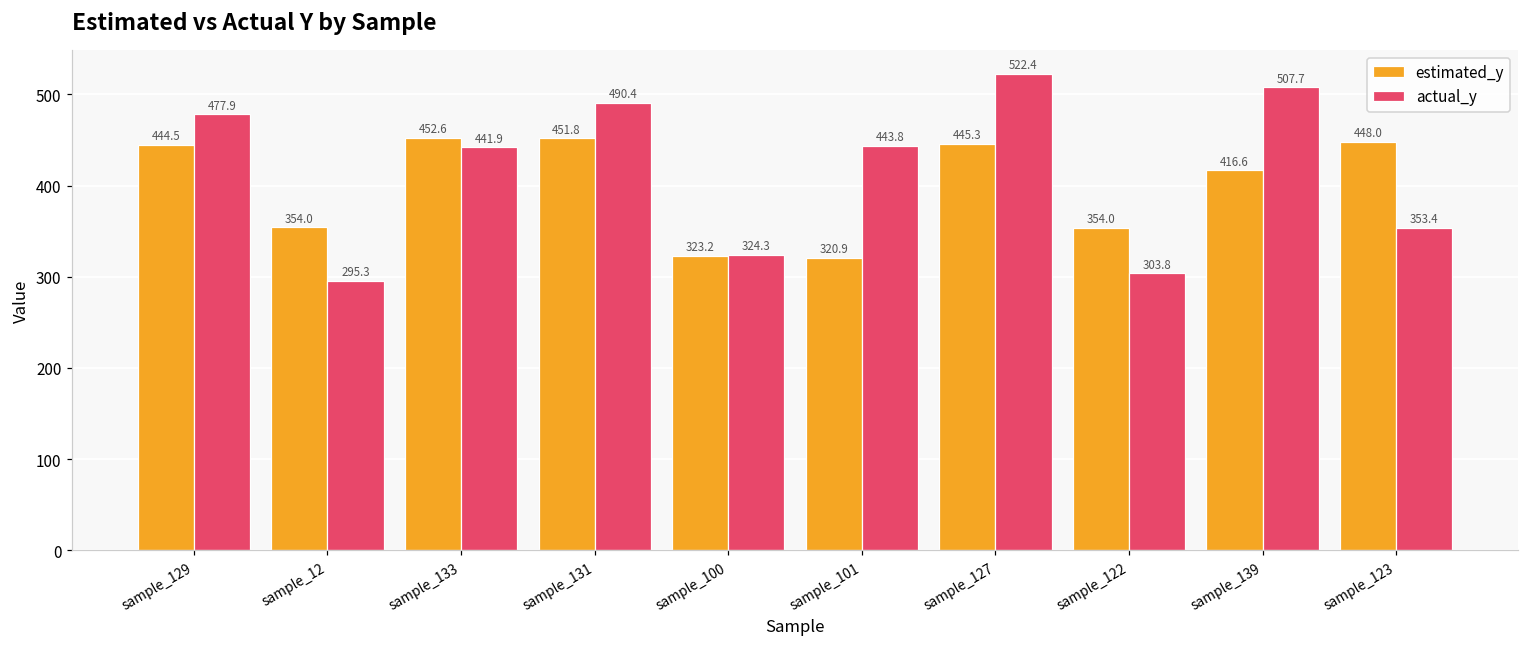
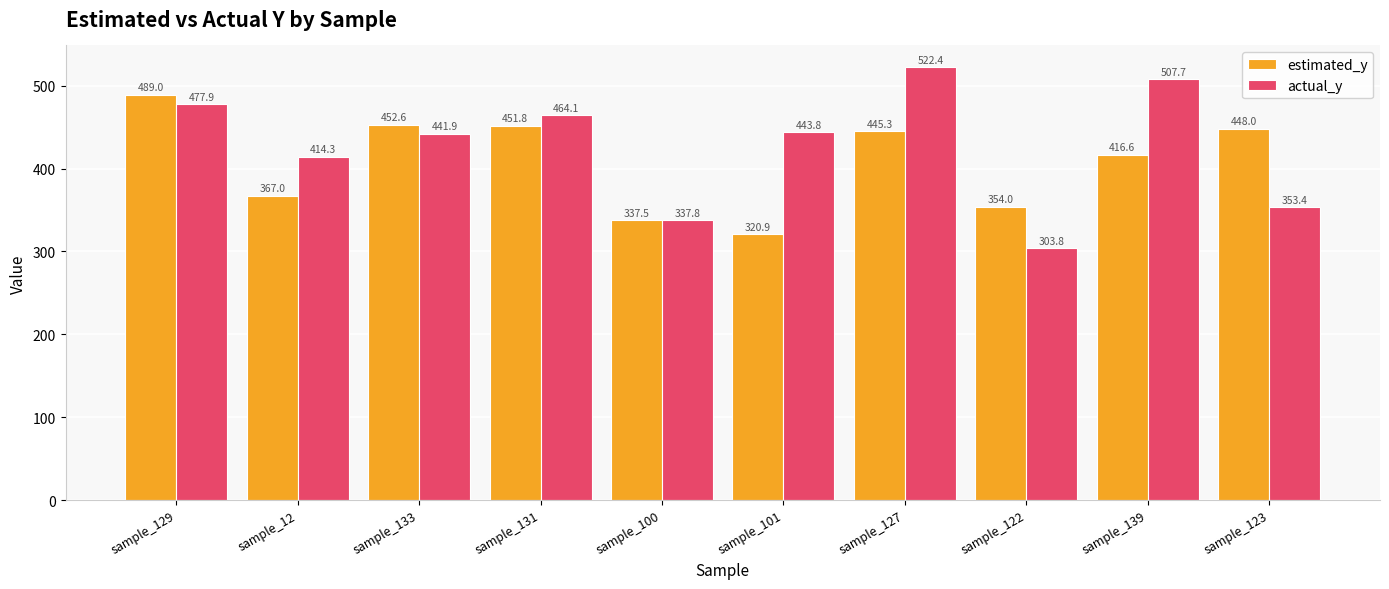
estimated_y, sample_129: 444.5 -> 489.0
estimated_y, sample_12: 354.0 -> 367.0
actual_y, sample_12: 295.3 -> 414.3
actual_y, sample_131: 490.4 -> 464.1
estimated_y, sample_100: 323.2 -> 337.5
actual_y, sample_100: 324.3 -> 337.8
